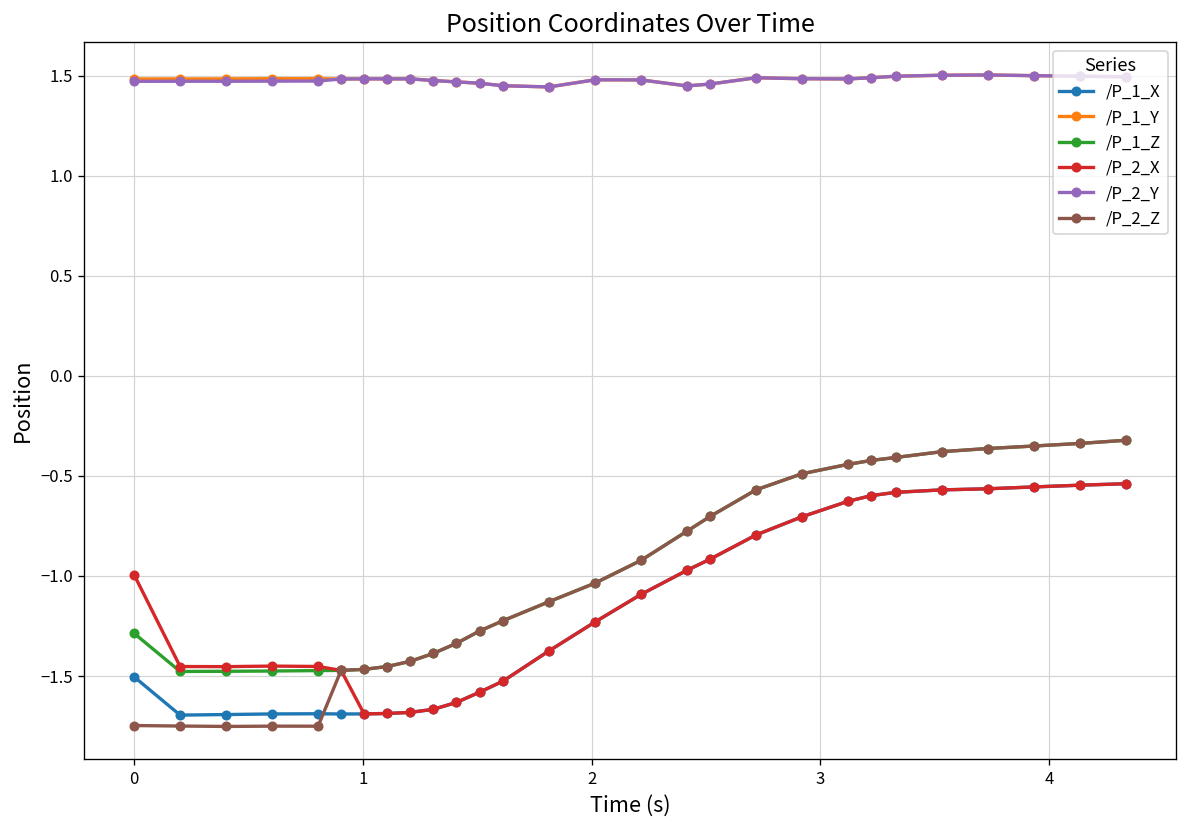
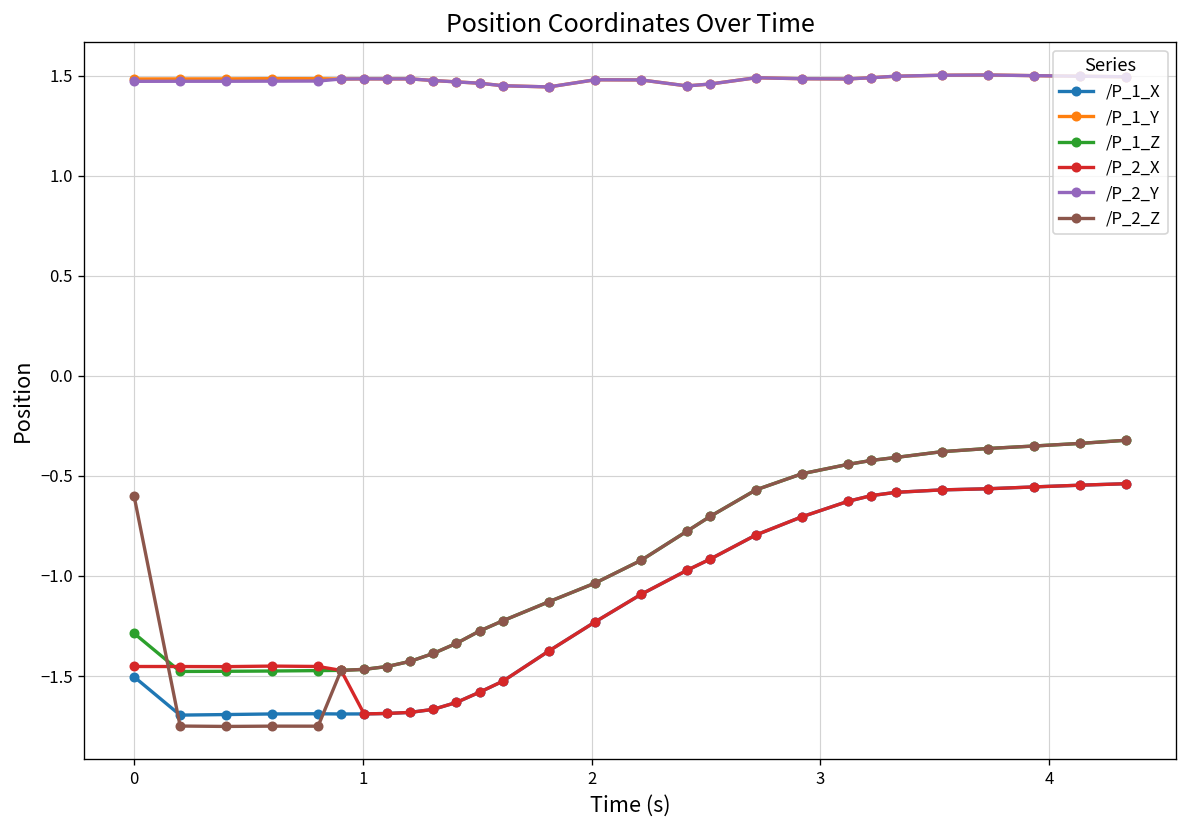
/P_2_X, 0: -0.99 -> -1.45
/P_2_Z, 0: -1.75 -> -0.60
